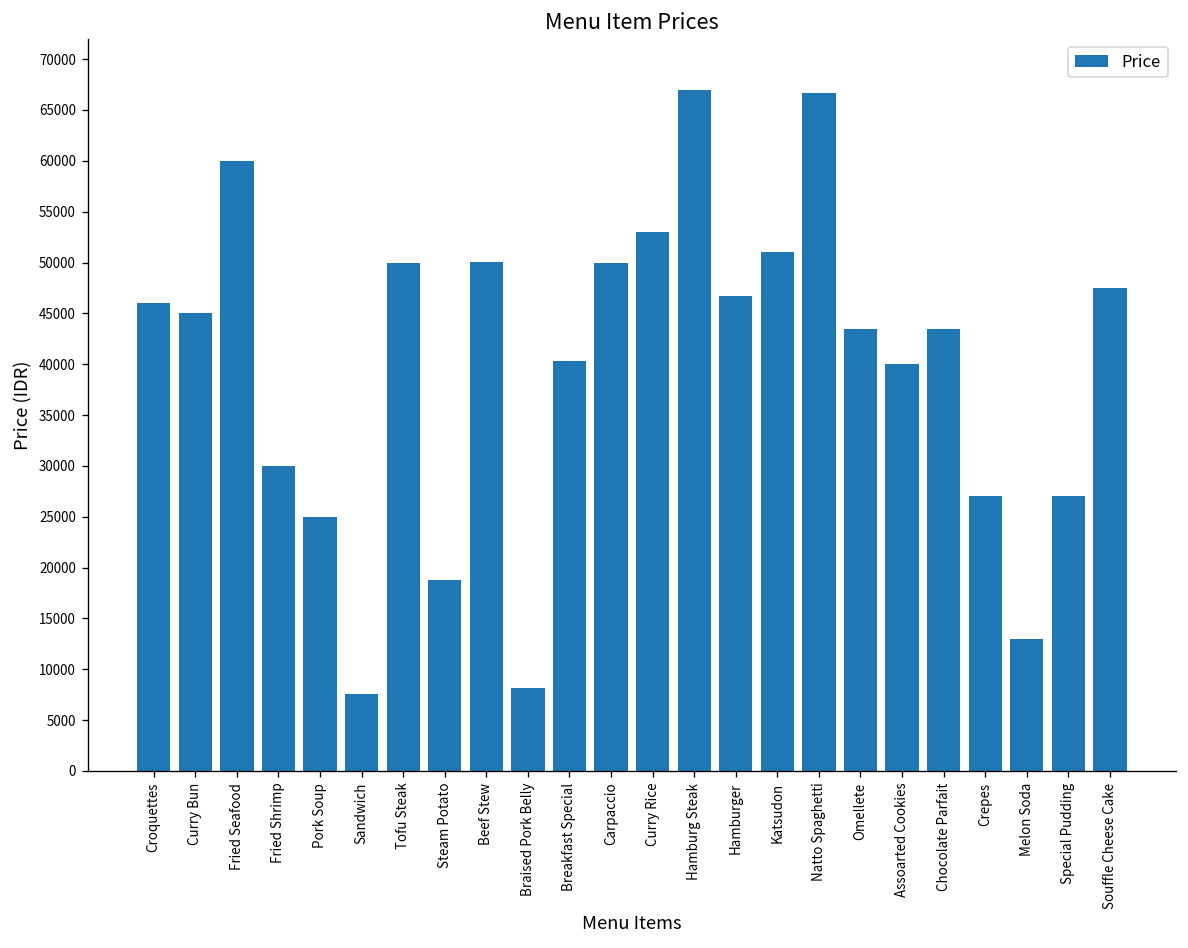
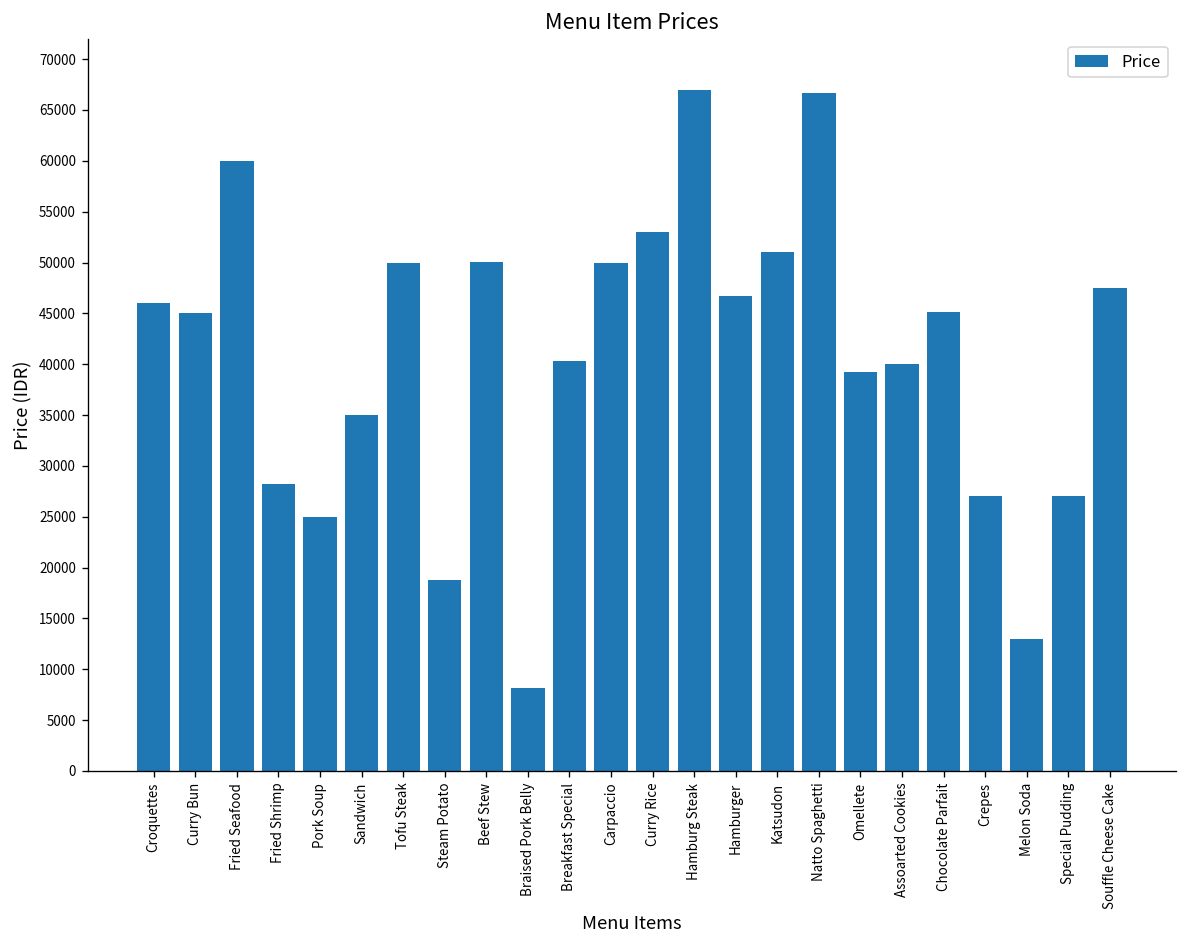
Fried Shrimp: 30000 -> 28000
Sandwich: 8000 -> 35000
Omellete: 44000 -> 39000
Chocolate Parfait: 44000 -> 45000
